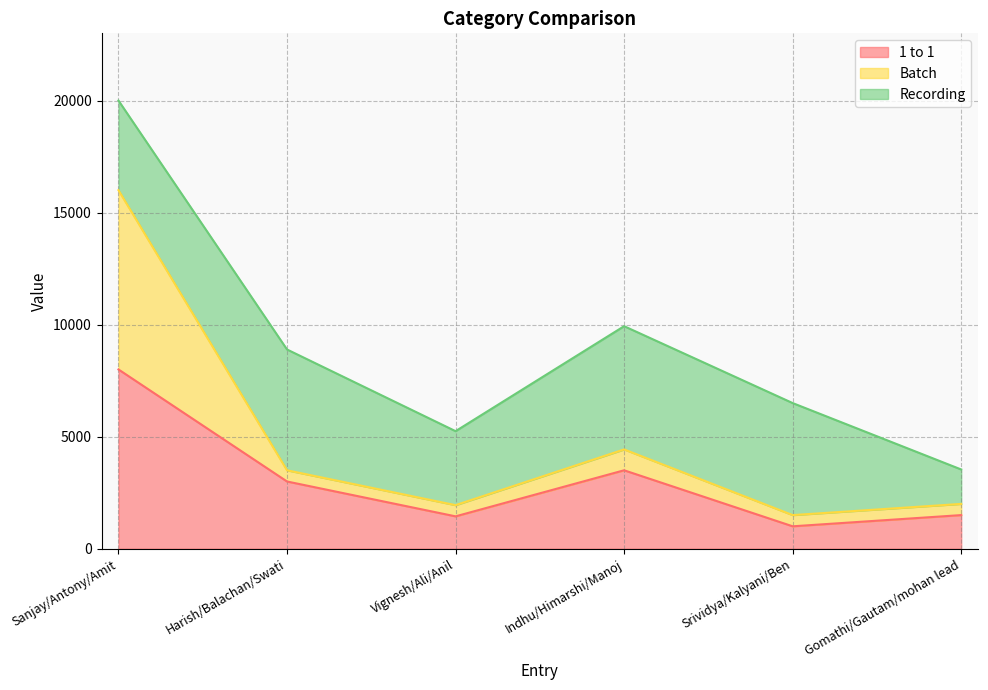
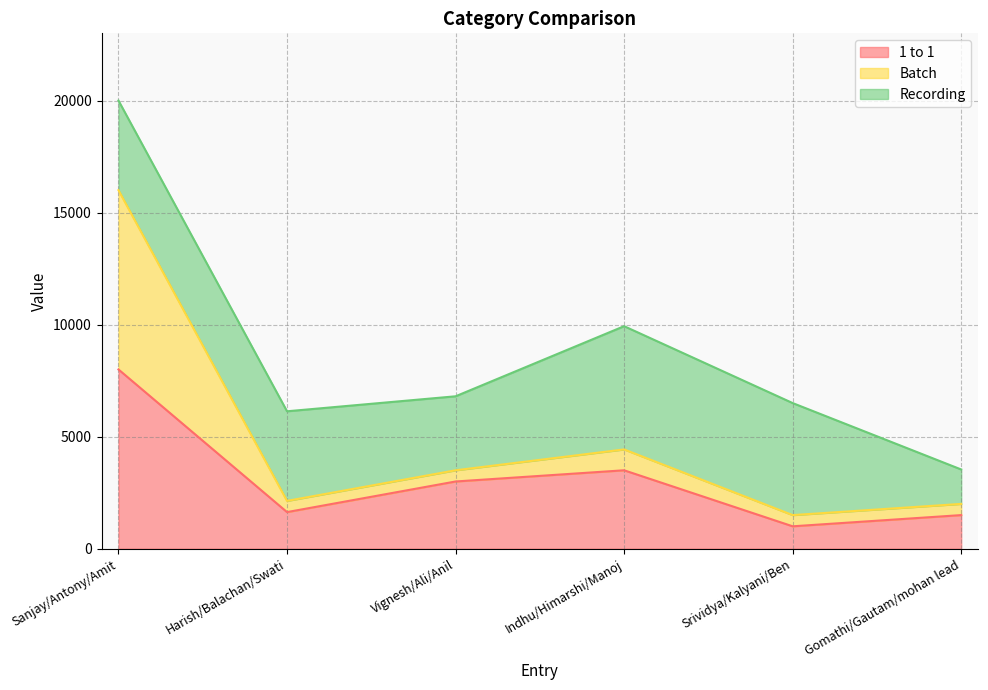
1 to 1, Harish/Balachan/Swati: 3000 -> 1600
Recording, Harish/Balachan/Swati: 5400 -> 4000
1 to 1, Vignesh/Ali/Anil: 1400 -> 3000
